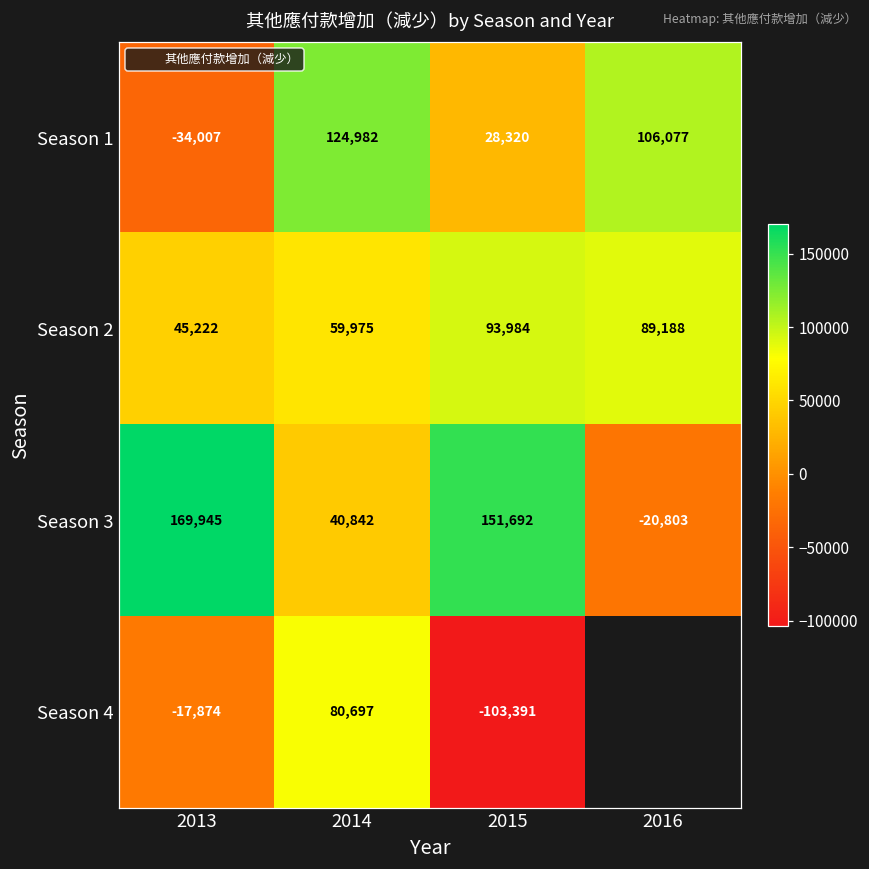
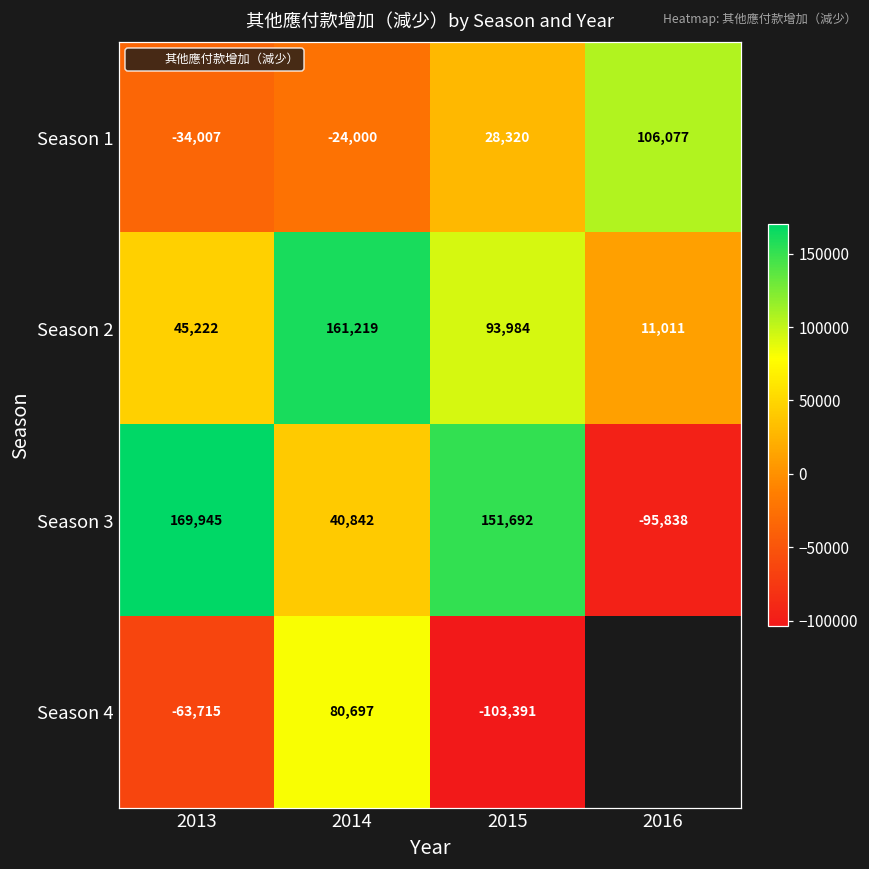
Season 1, 2014: 124,982 -> -24,000
Season 2, 2014: 59,975 -> 161,219
Season 2, 2016: 89,188 -> 11,011
Season 3, 2016: -20,803 -> -95,838
Season 4, 2013: -17,874 -> -63,715
